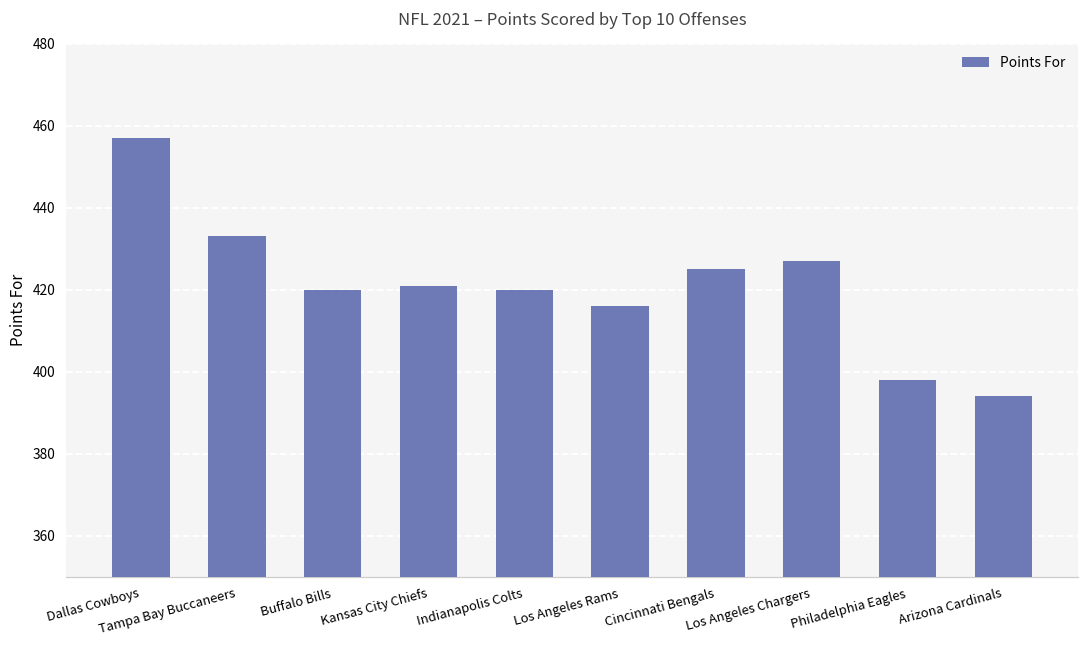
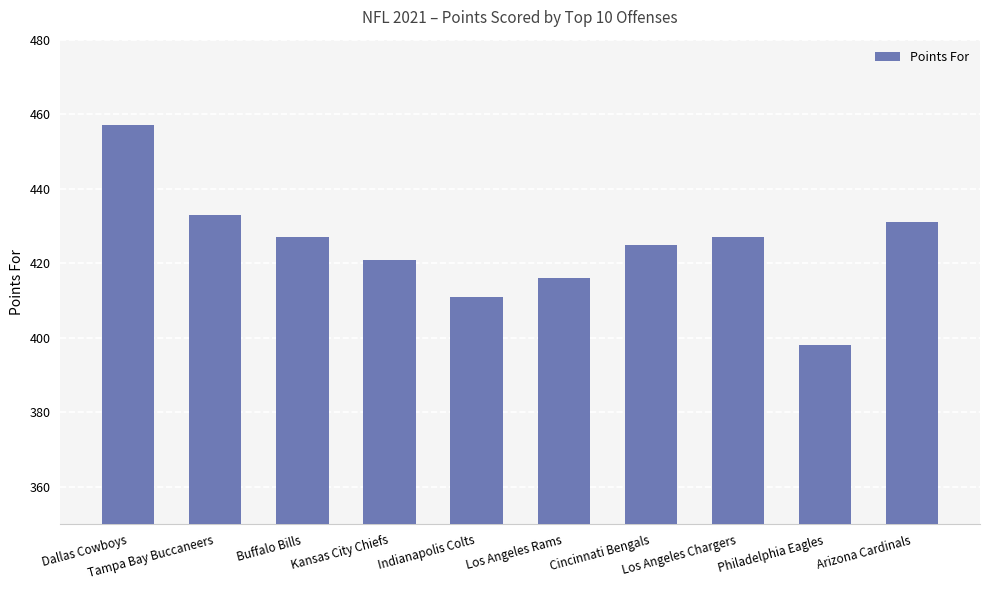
Buffalo Bills: 420 -> 427
Indianapolis Colts: 420 -> 411
Arizona Cardinals: 394 -> 431
